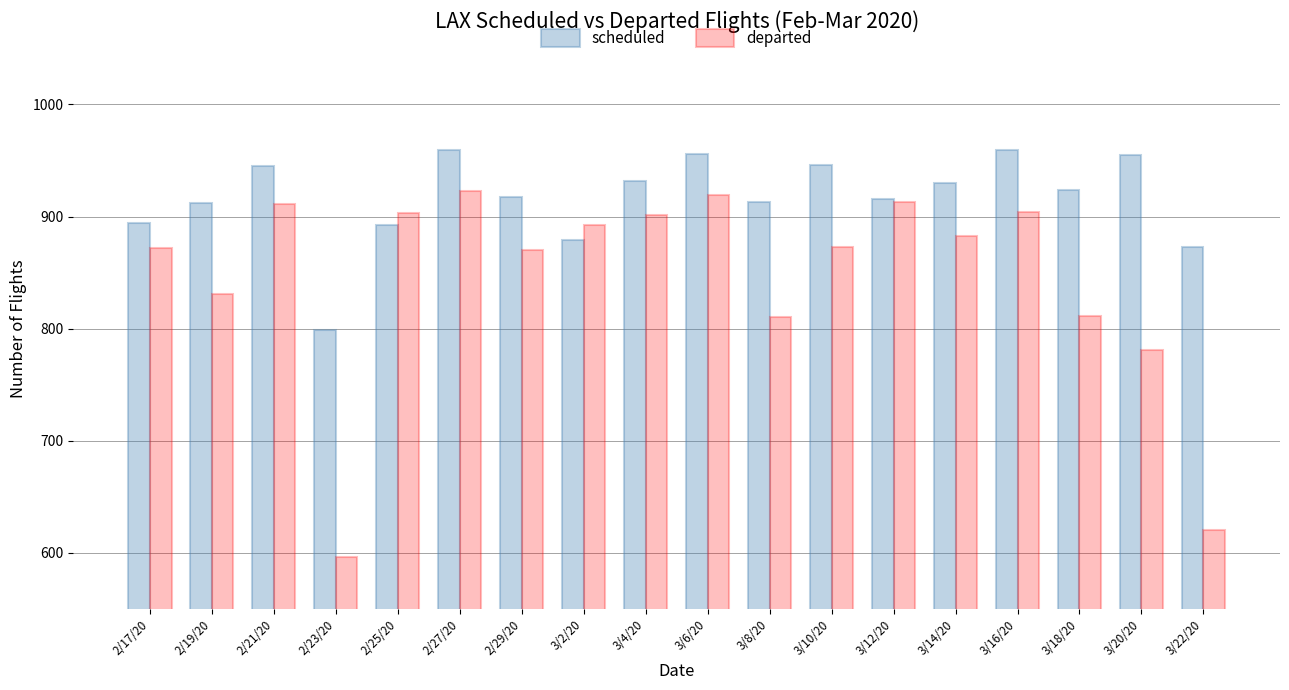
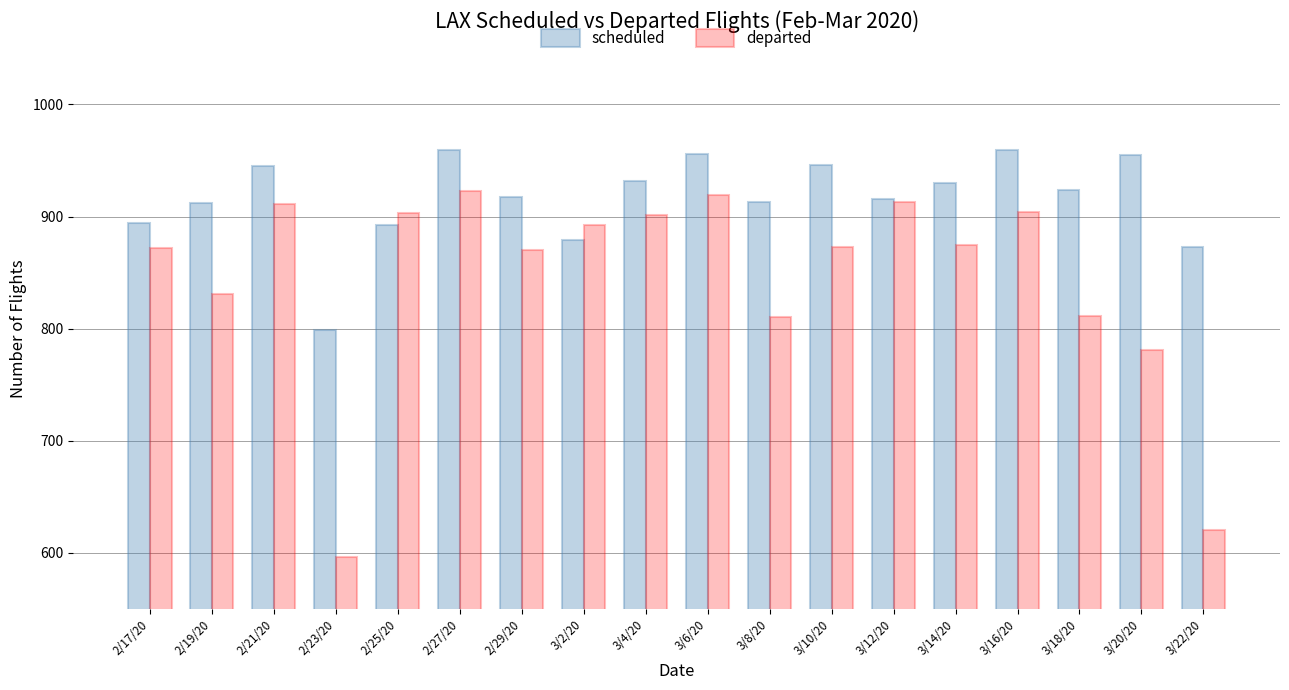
departed, 3/14/20: 883 -> 875
